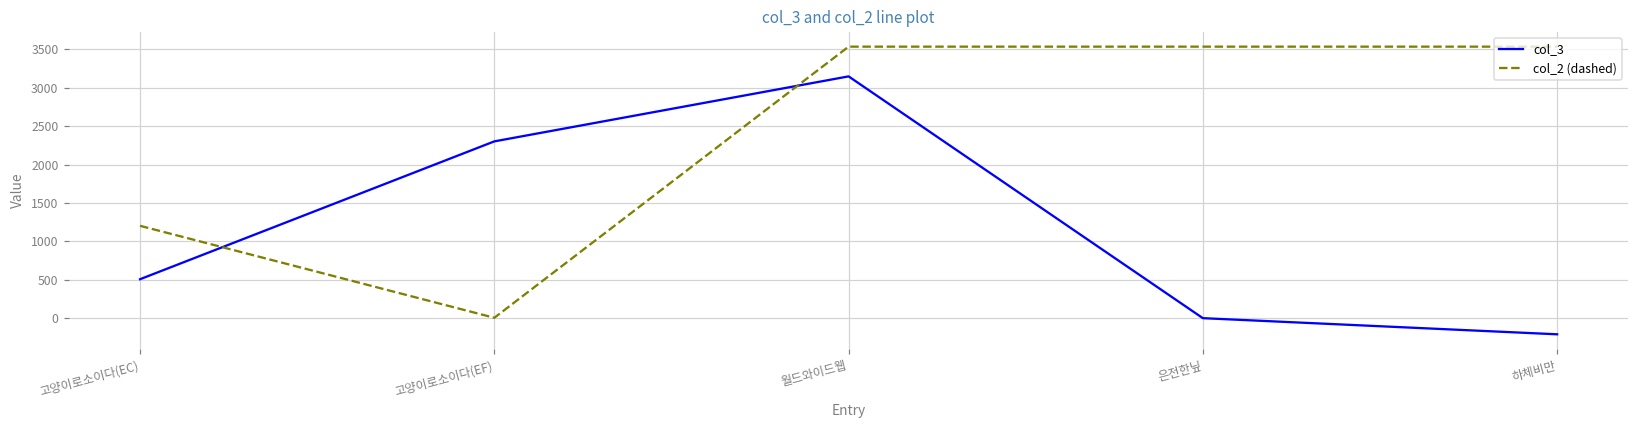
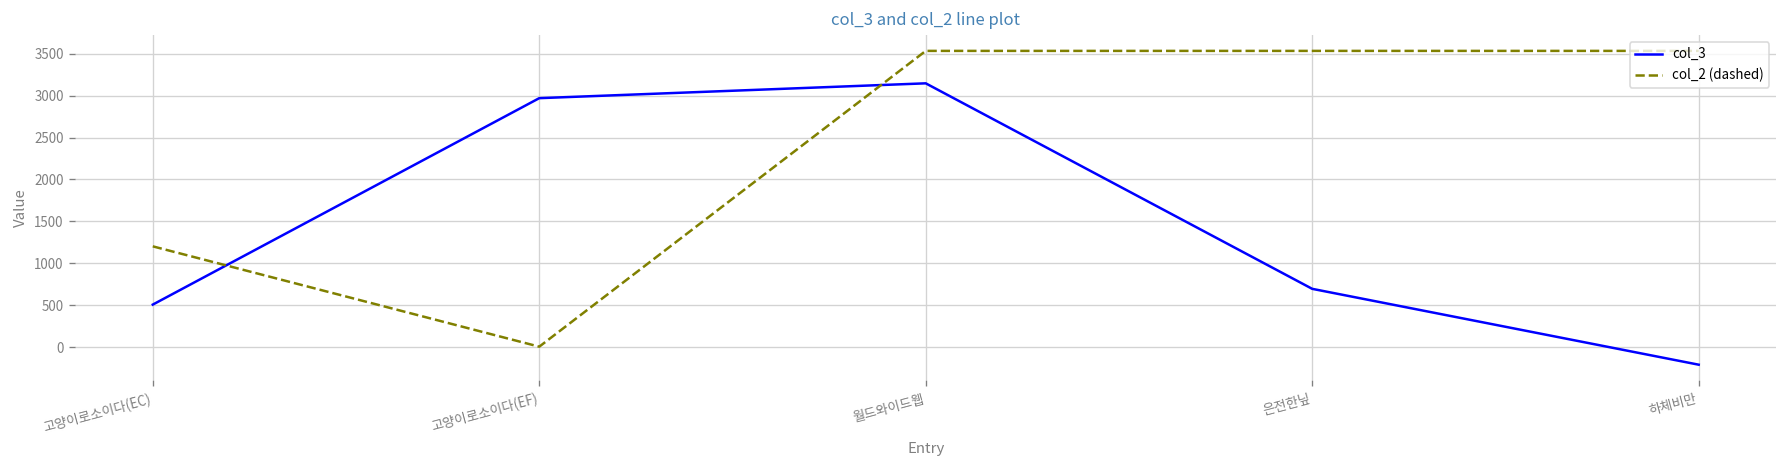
col_3, 고양이로소이다(EF): 2300 -> 3000
col_3, 은전한닢: 0 -> 700
